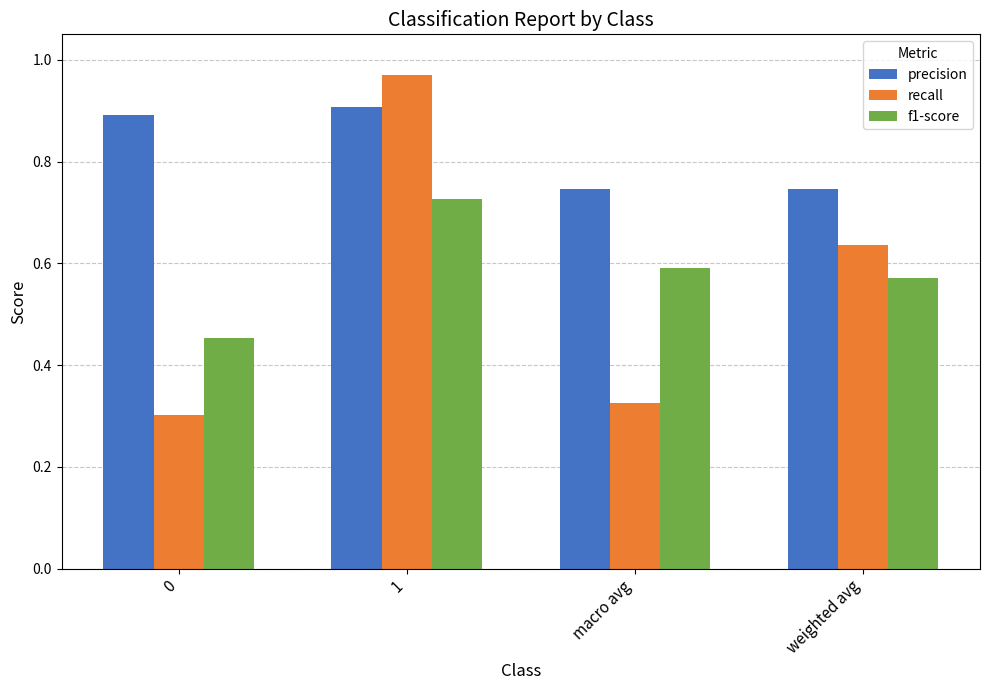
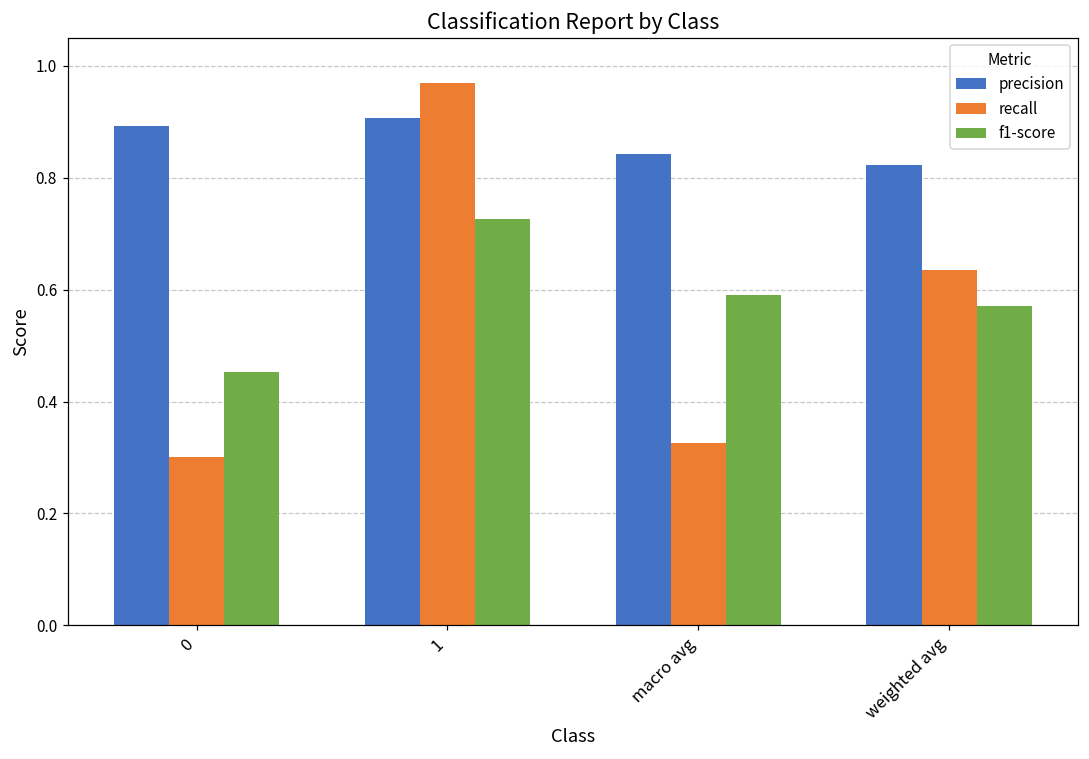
precision, macro avg: 0.75 -> 0.84
precision, weighted avg: 0.75 -> 0.82
